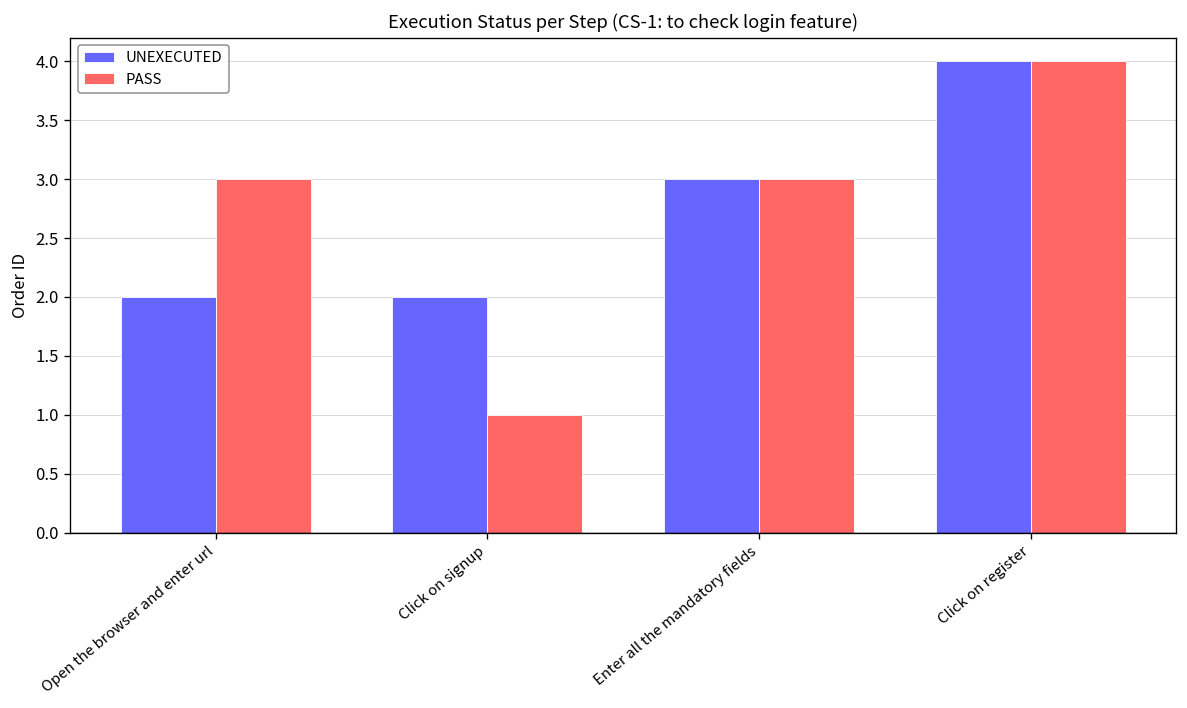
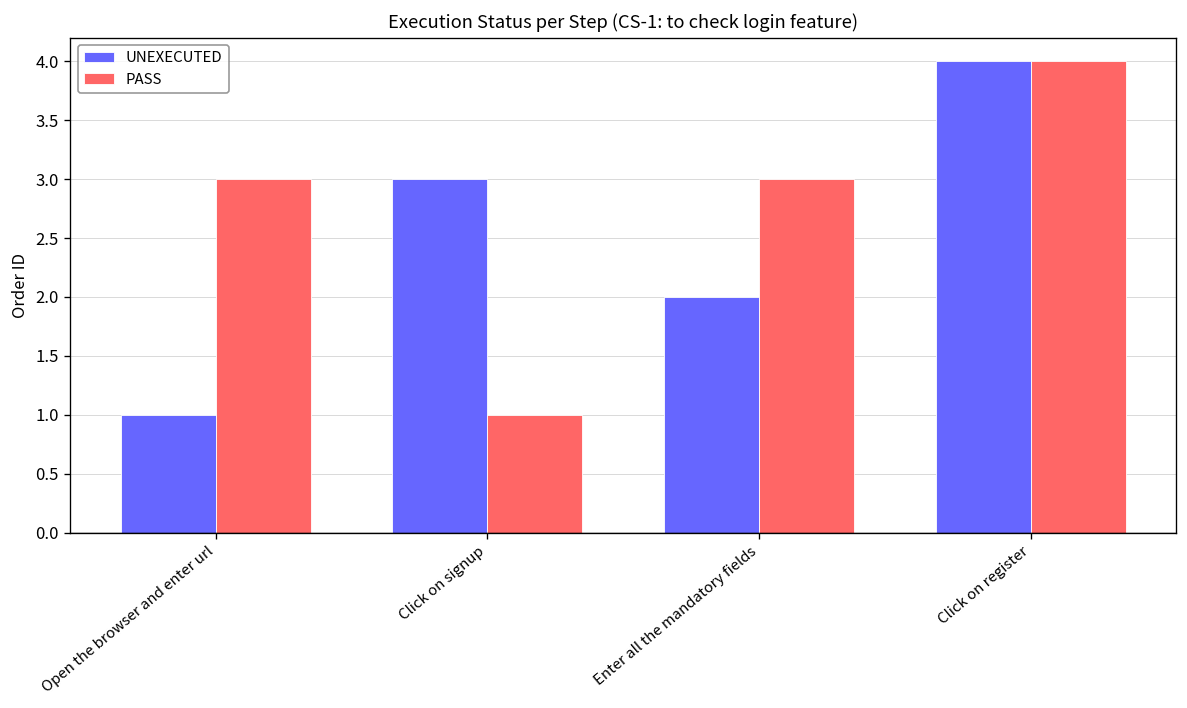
UNEXECUTED, Open the browser and enter url: 2 -> 1
UNEXECUTED, Click on signup: 2 -> 3
UNEXECUTED, Enter all the mandatory fields: 3 -> 2
